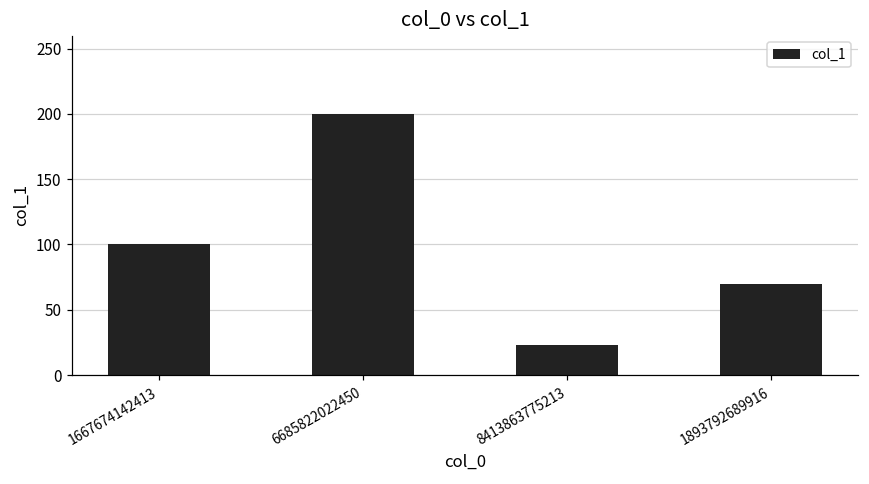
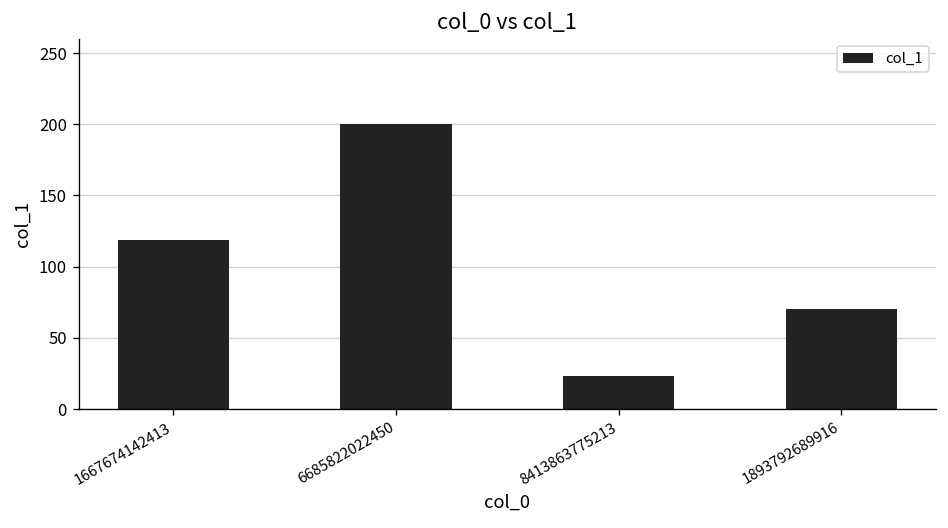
1667674142413: 100 -> 119
